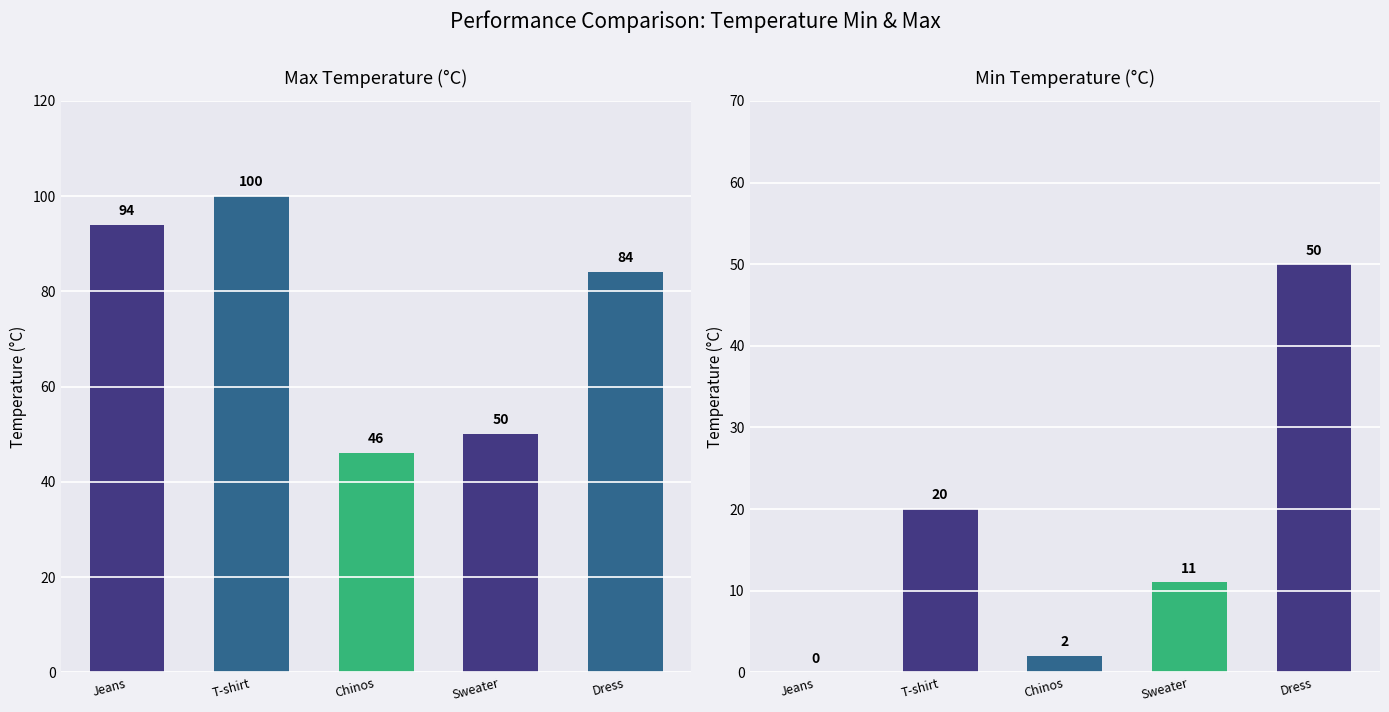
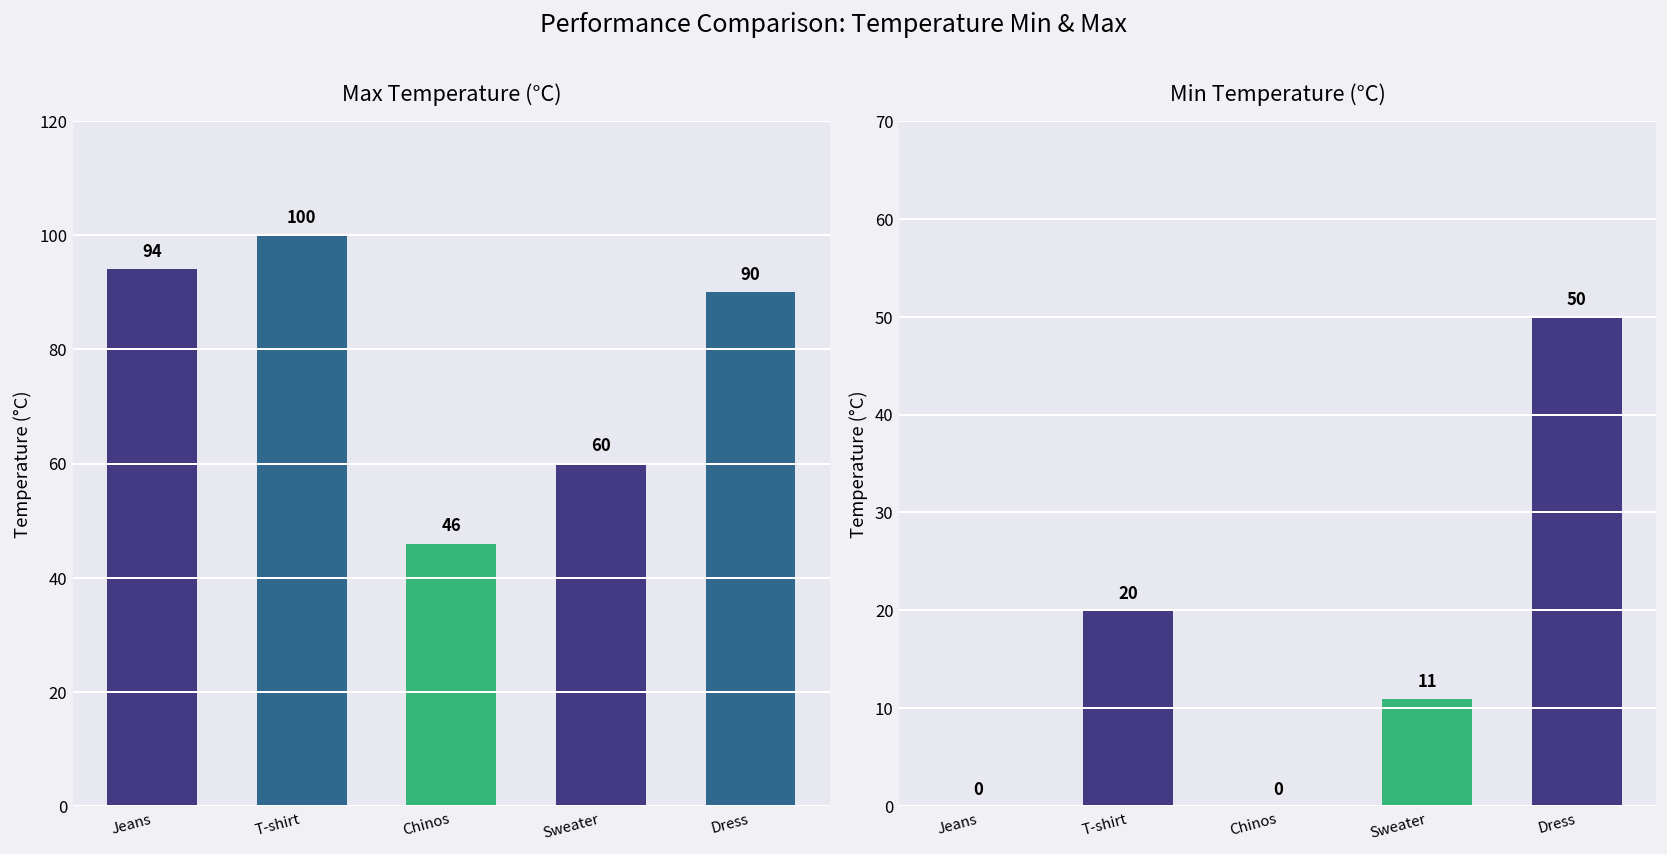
Max Temperature (°C), Sweater: 50 -> 60
Max Temperature (°C), Dress: 84 -> 90
Min Temperature (°C), Chinos: 2 -> 0
